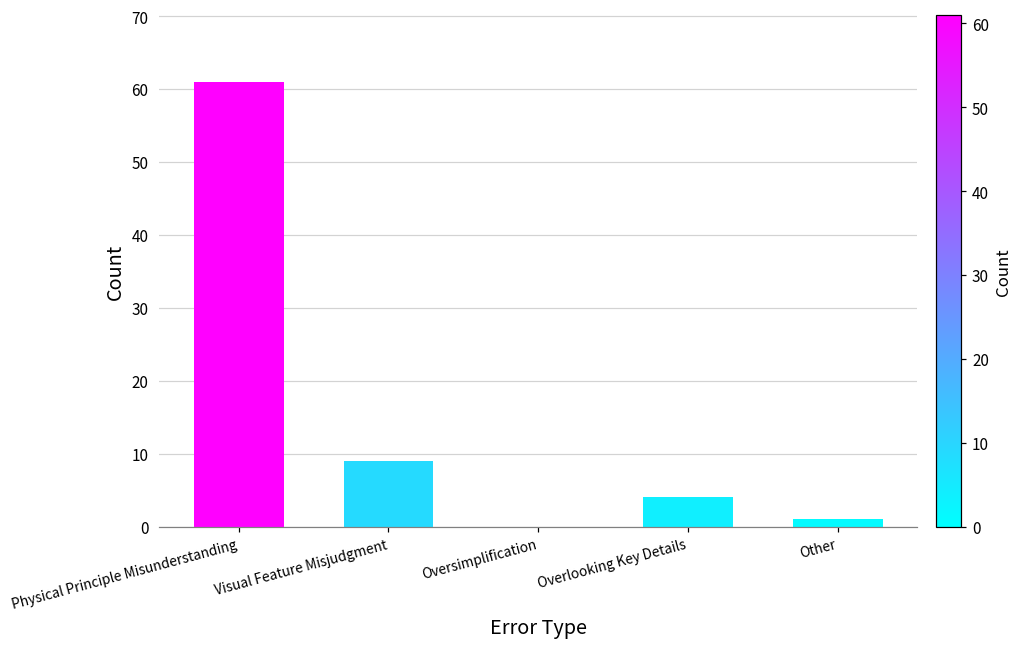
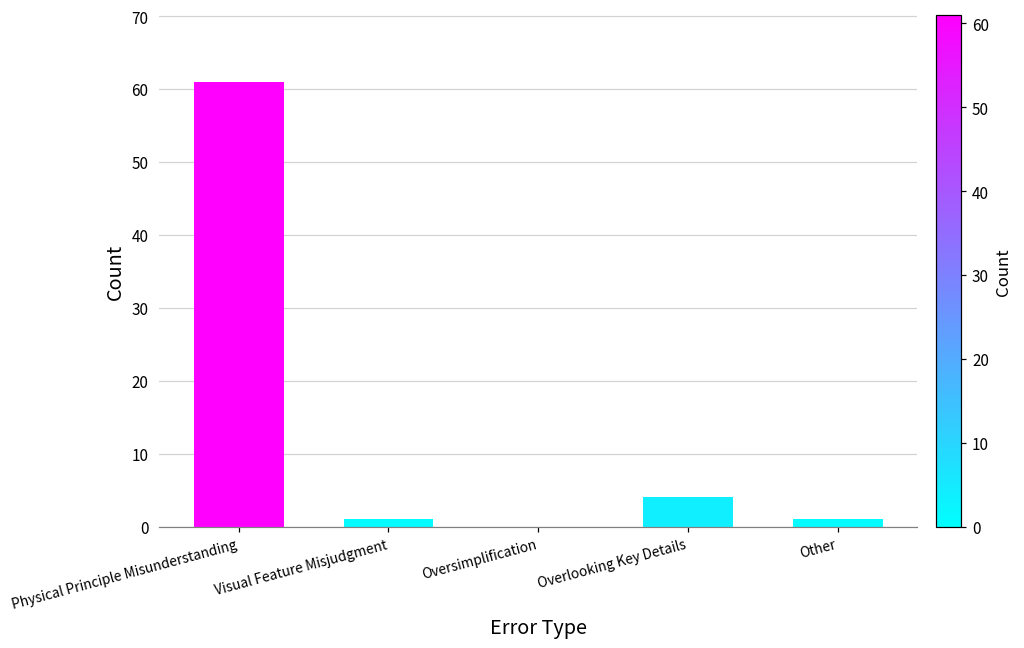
Visual Feature Misjudgment: 9 -> 1
